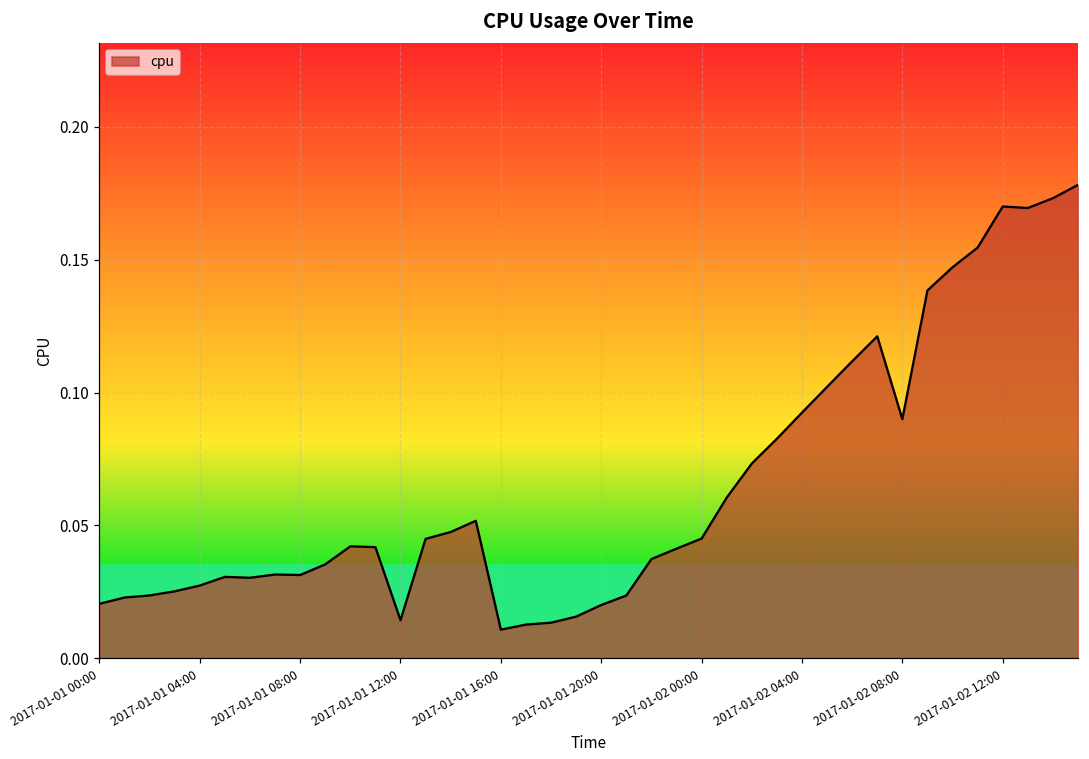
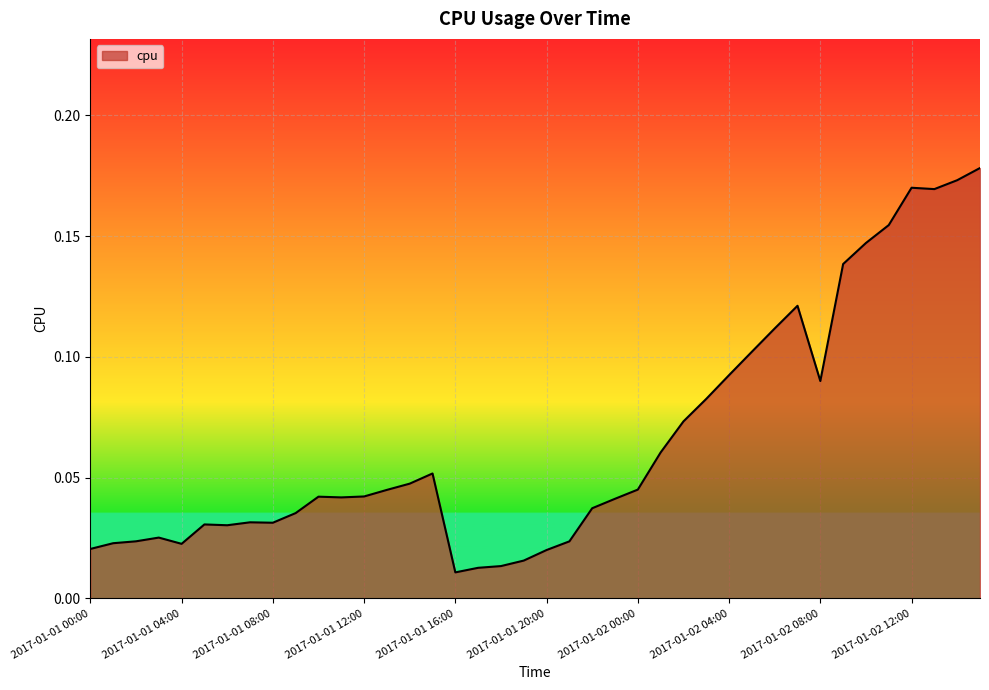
2017-01-01 04:00: 0.027 -> 0.023
2017-01-01 12:00: 0.014 -> 0.042
